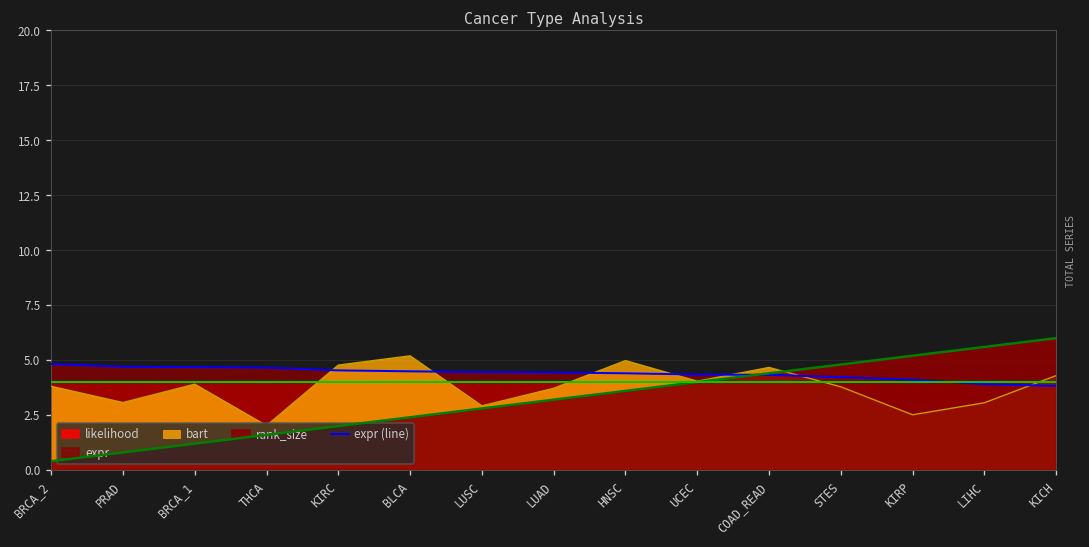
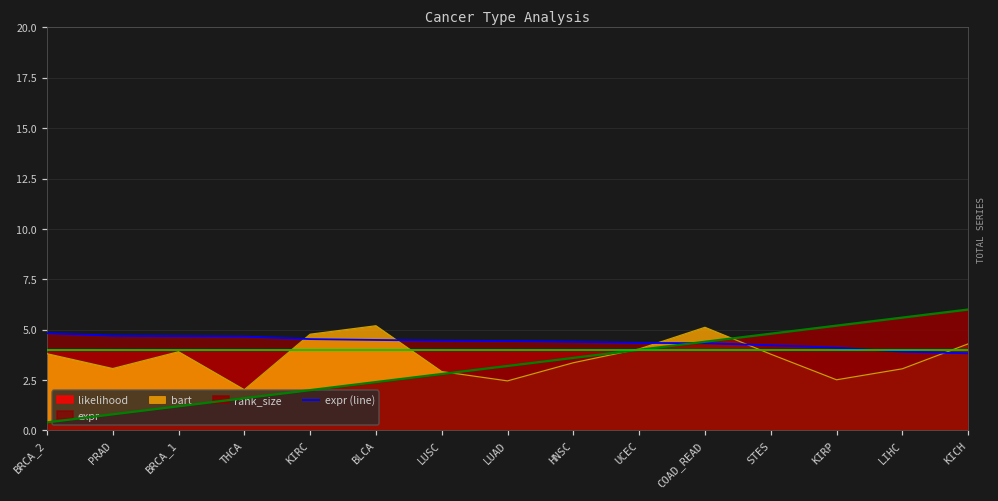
bart, LUAD: 3.7 -> 2.5
bart, HNSC: 5.0 -> 3.4
bart, COAD_READ: 4.7 -> 5.1
